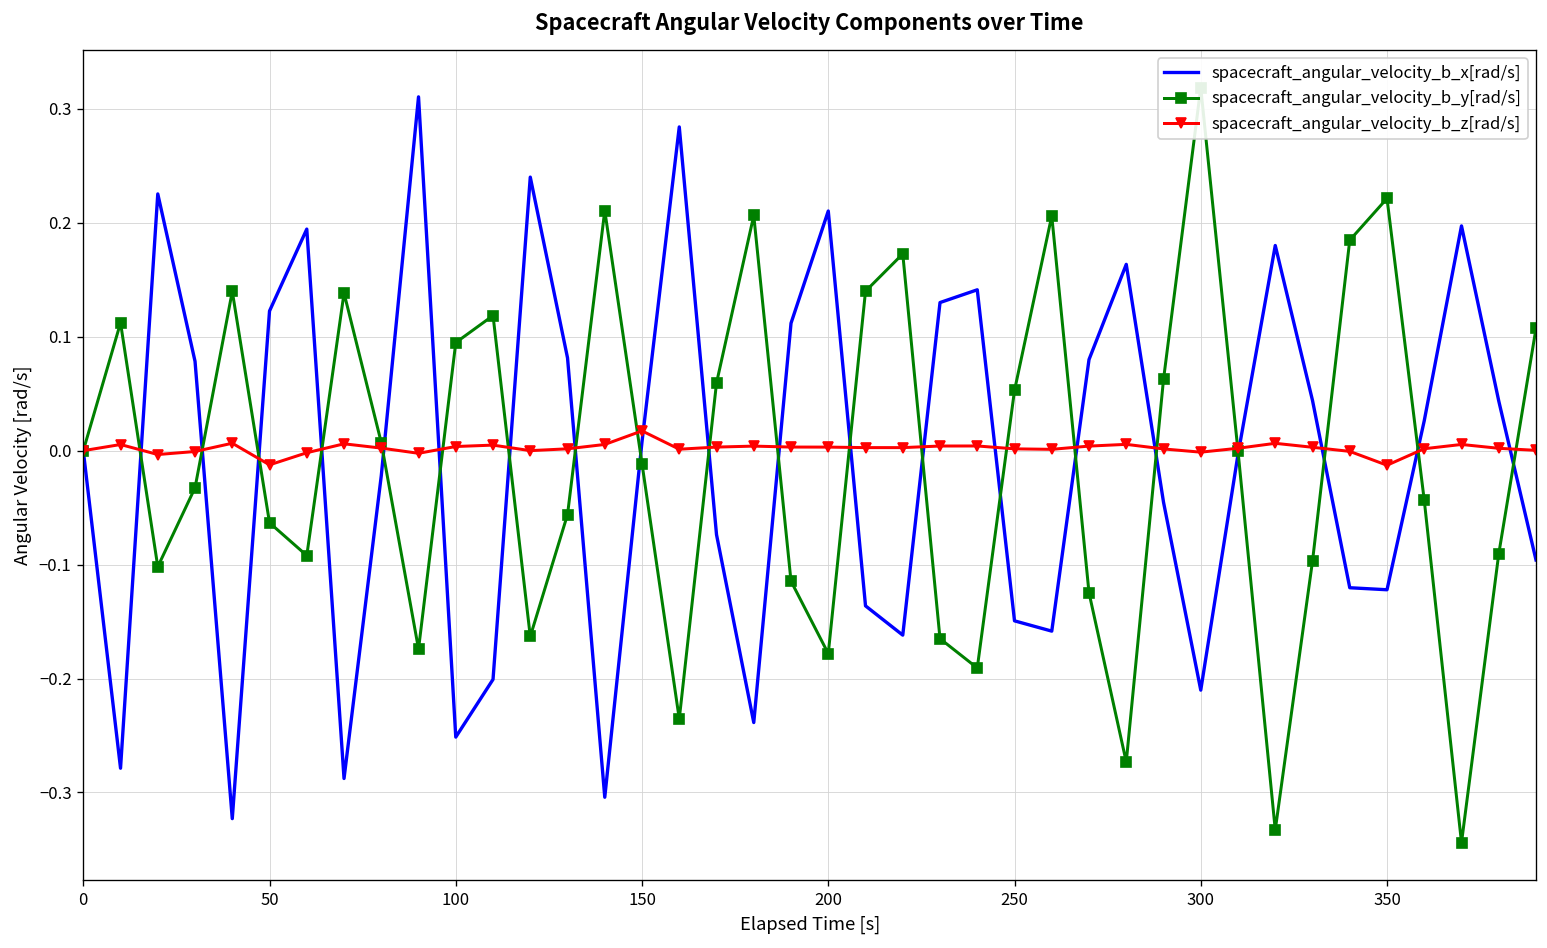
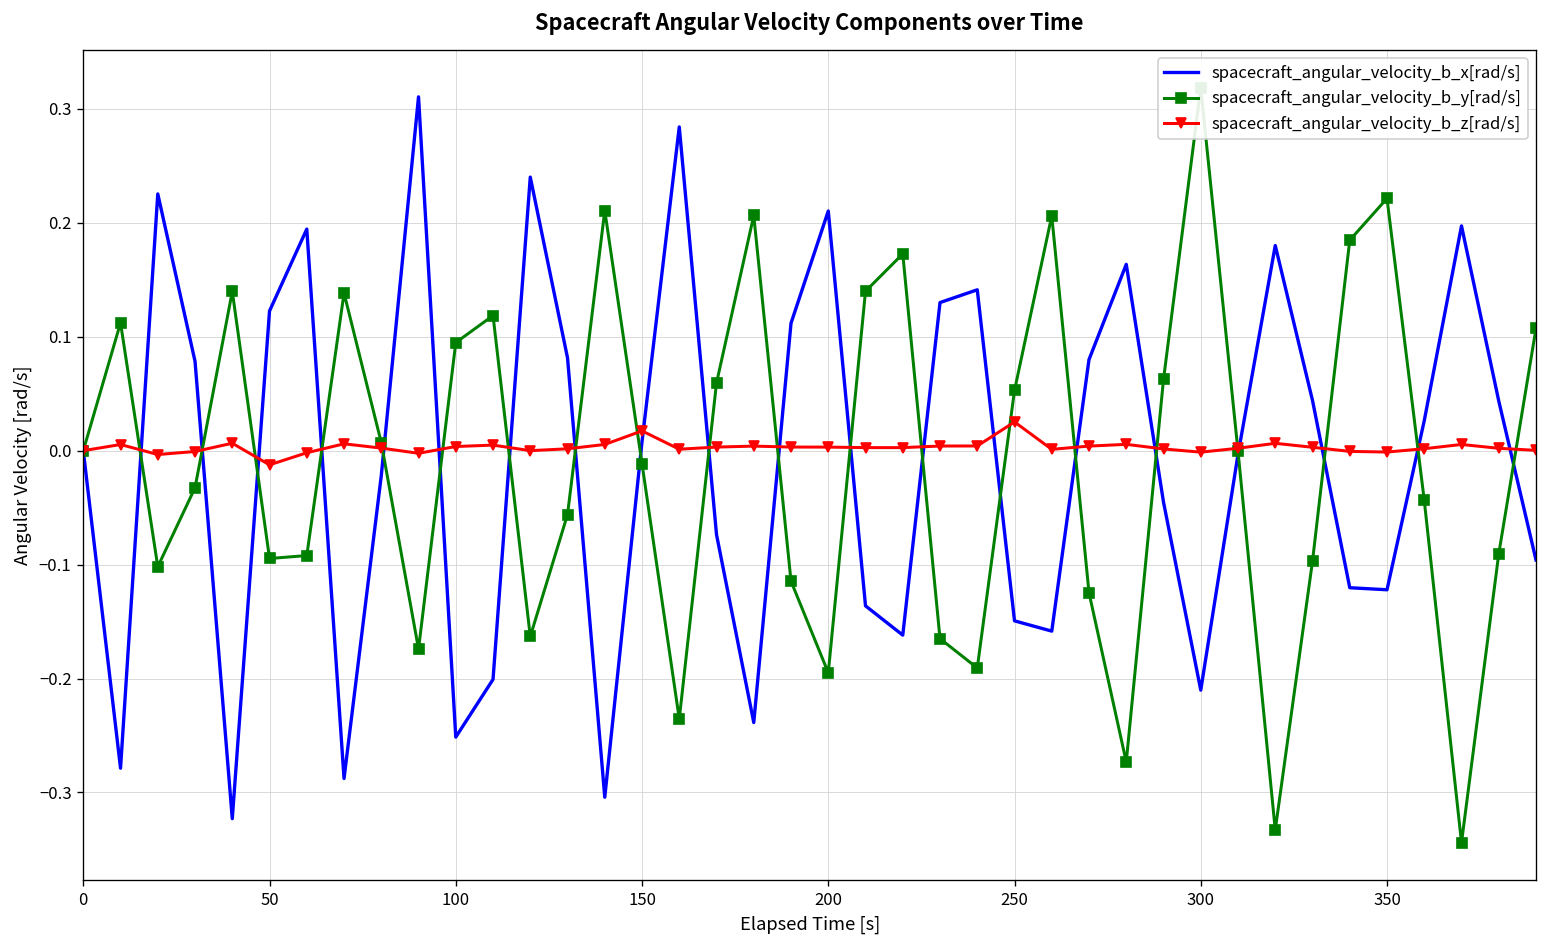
spacecraft_angular_velocity_b_y[rad/s], 50: -0.06 -> -0.09
spacecraft_angular_velocity_b_y[rad/s], 200: -0.18 -> -0.19
spacecraft_angular_velocity_b_z[rad/s], 250: 0.00 -> 0.03
spacecraft_angular_velocity_b_z[rad/s], 350: -0.01 -> 0.00
